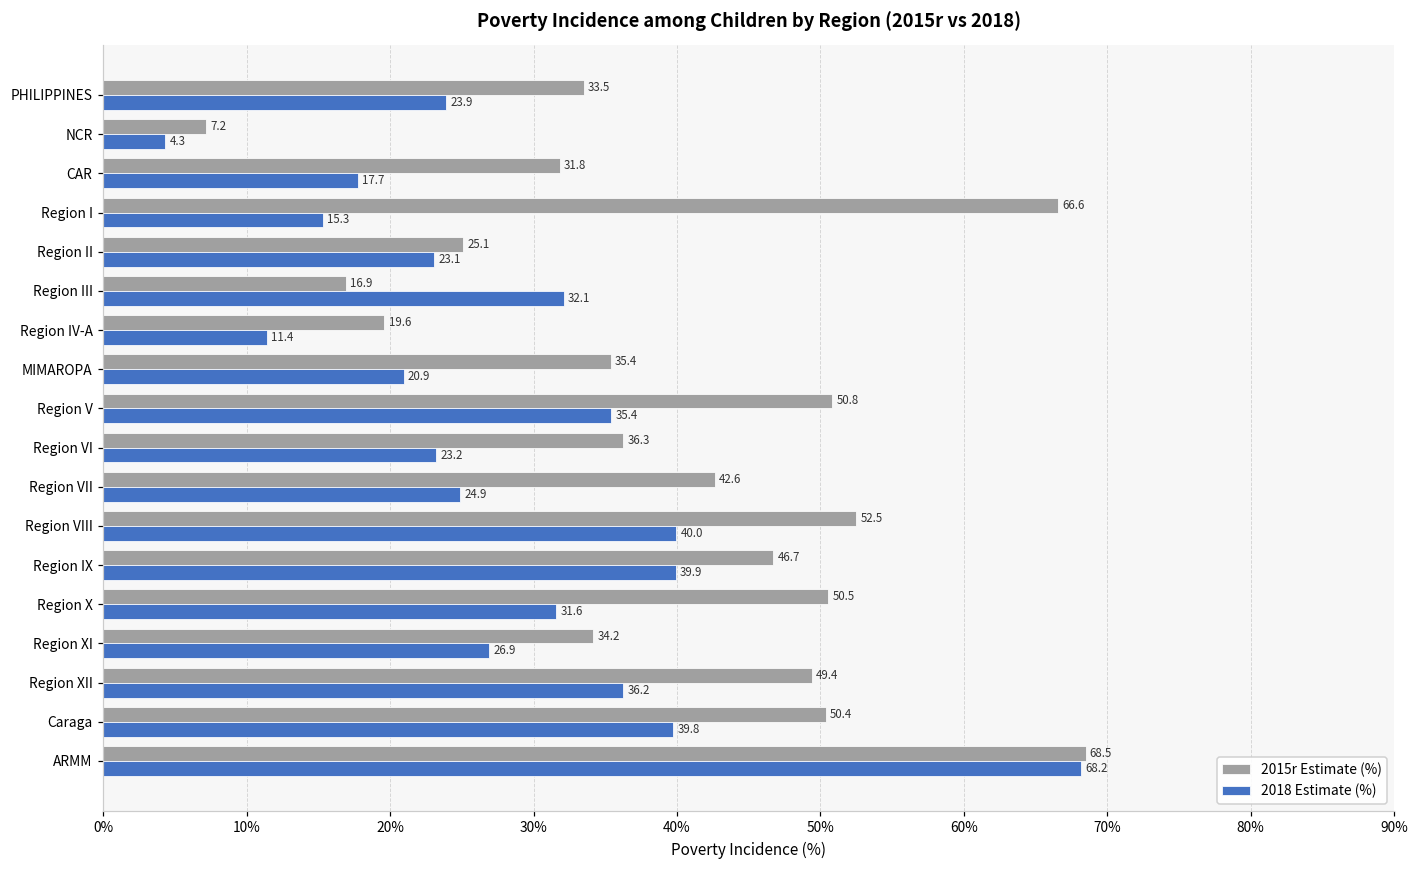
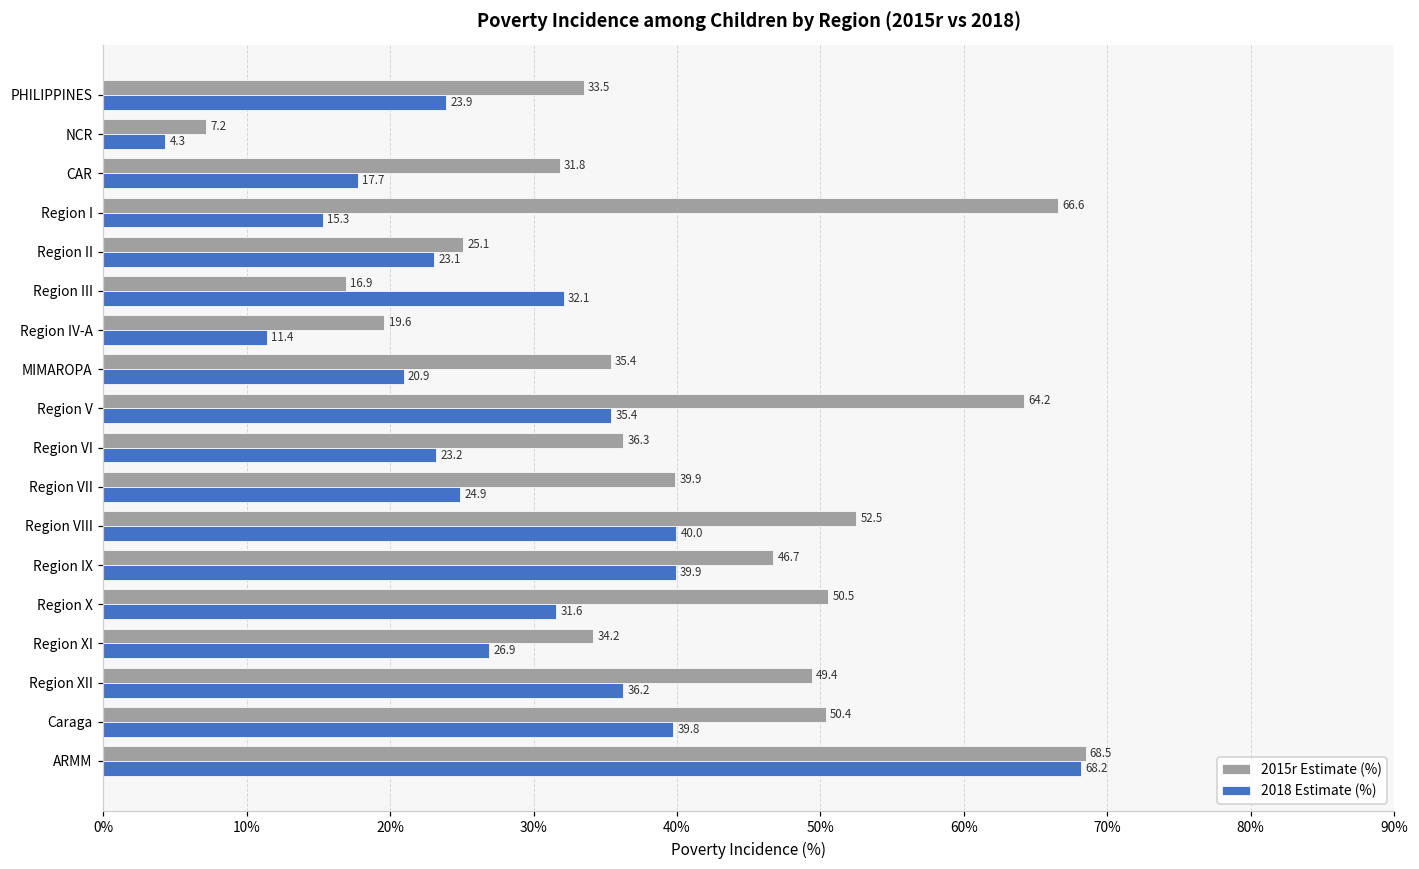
2015r Estimate (%), Region V: 50.8 -> 64.2
2015r Estimate (%), Region VII: 42.6 -> 39.9
